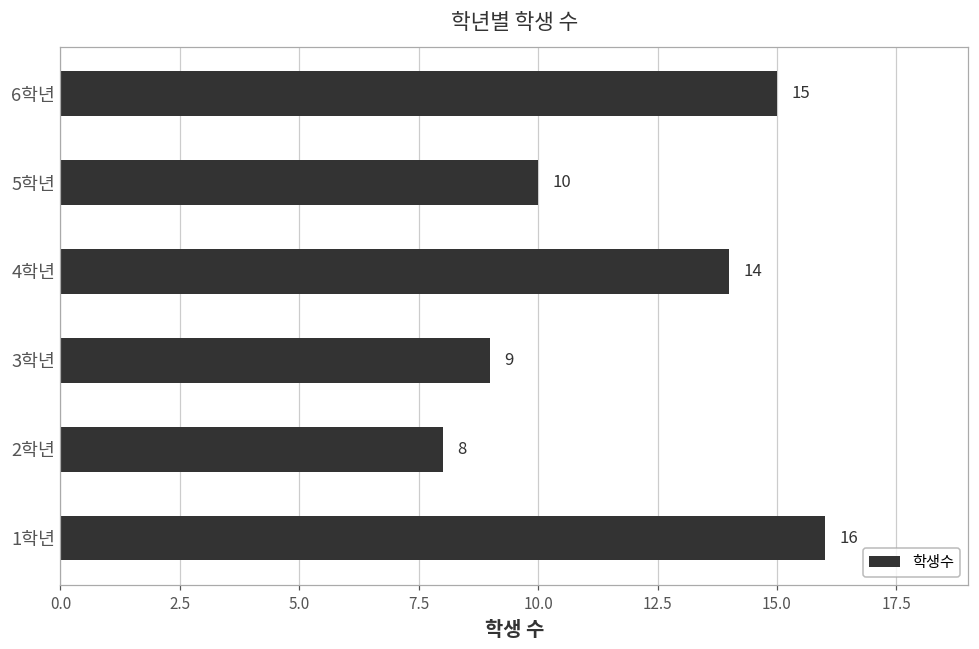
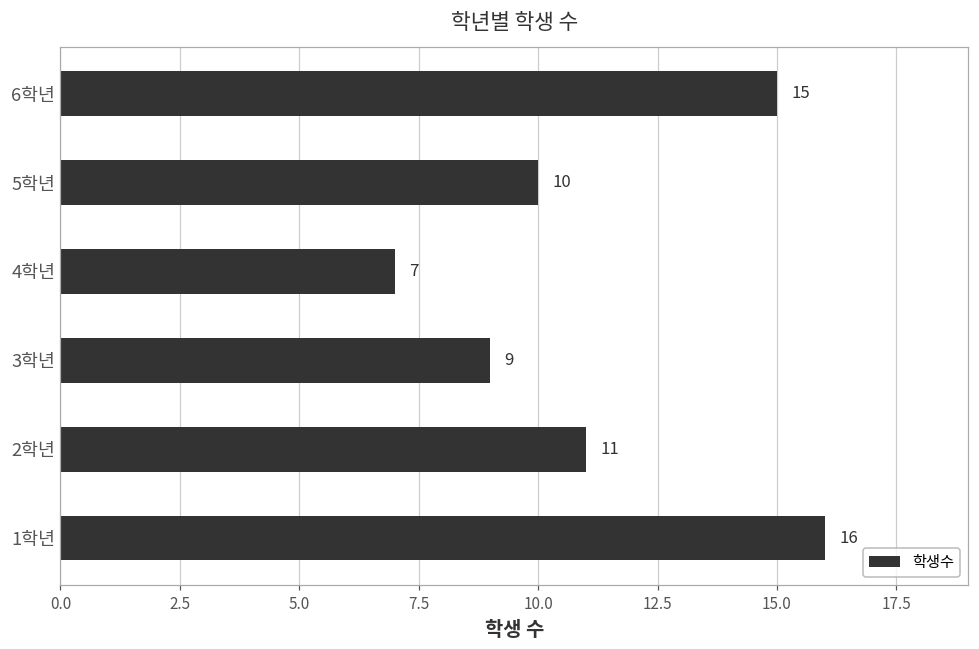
4학년: 14 -> 7
2학년: 8 -> 11
